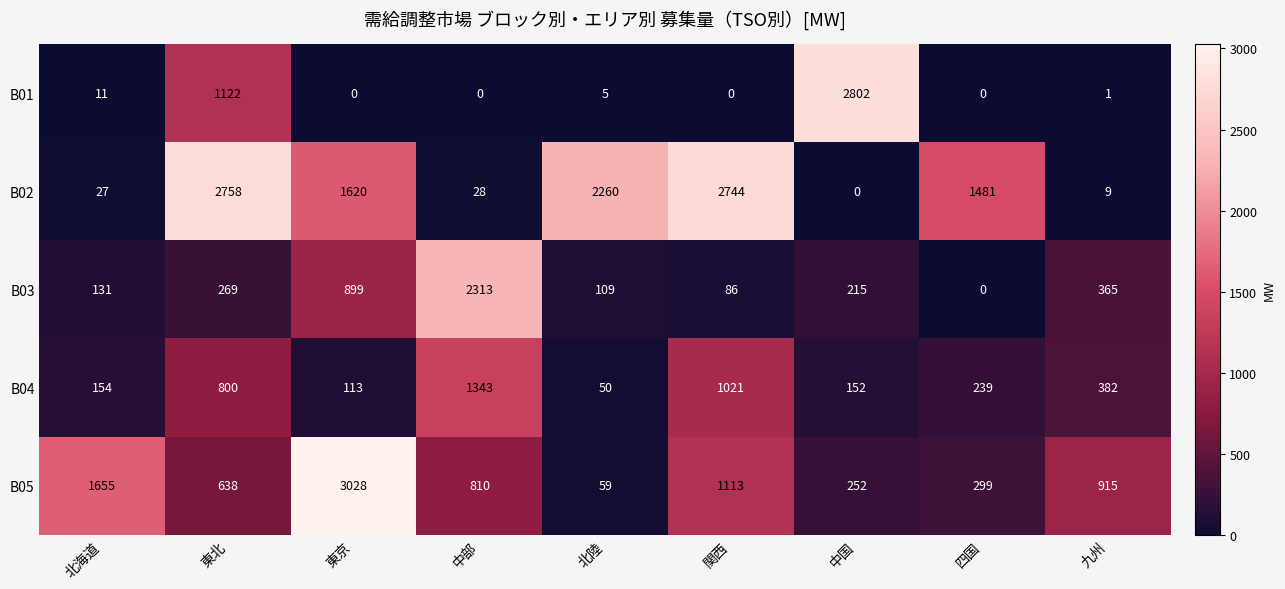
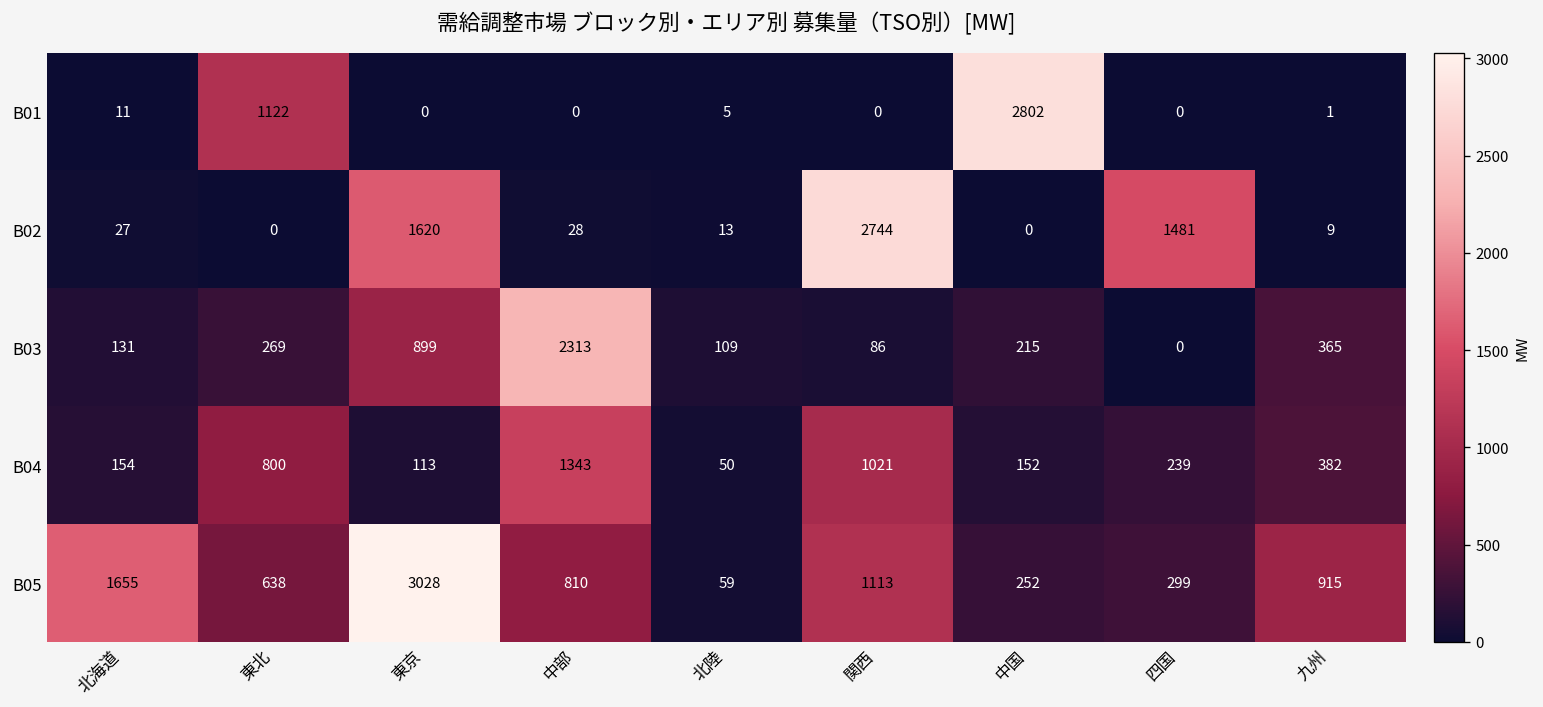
B02, 東北: 2758 -> 0
B02, 北陸: 2260 -> 13
